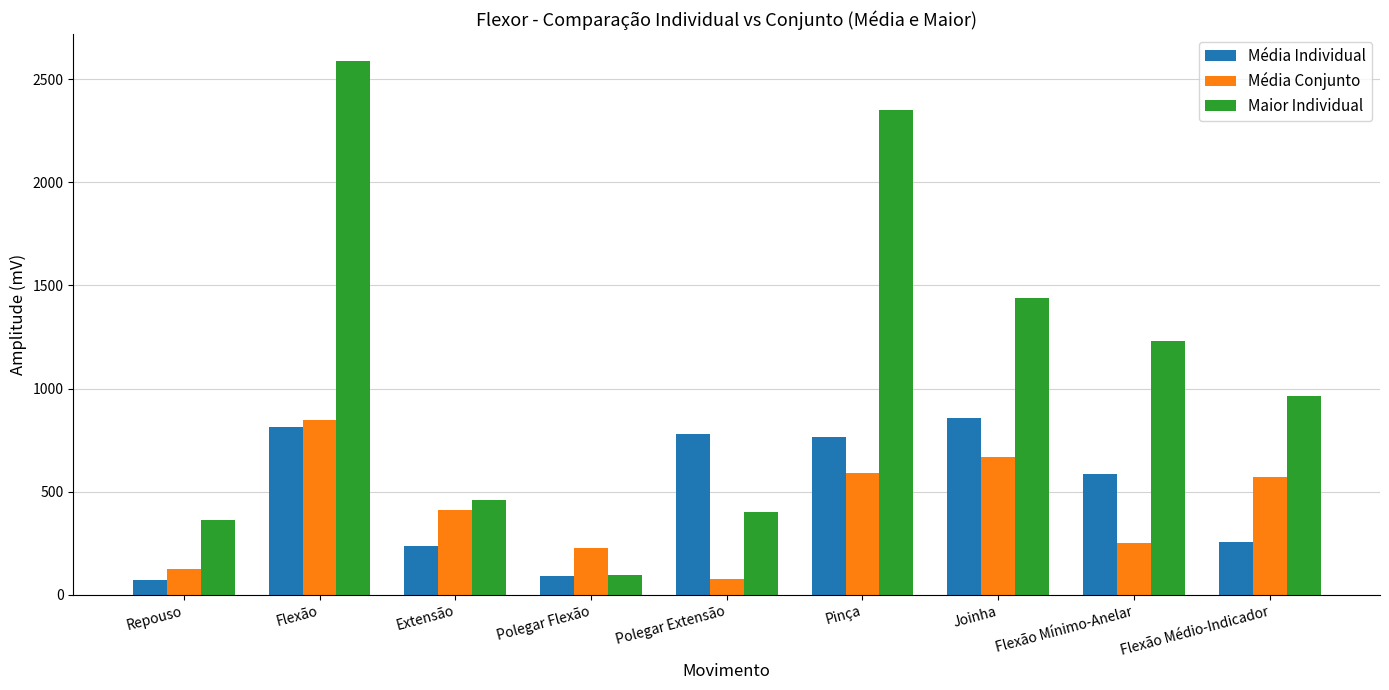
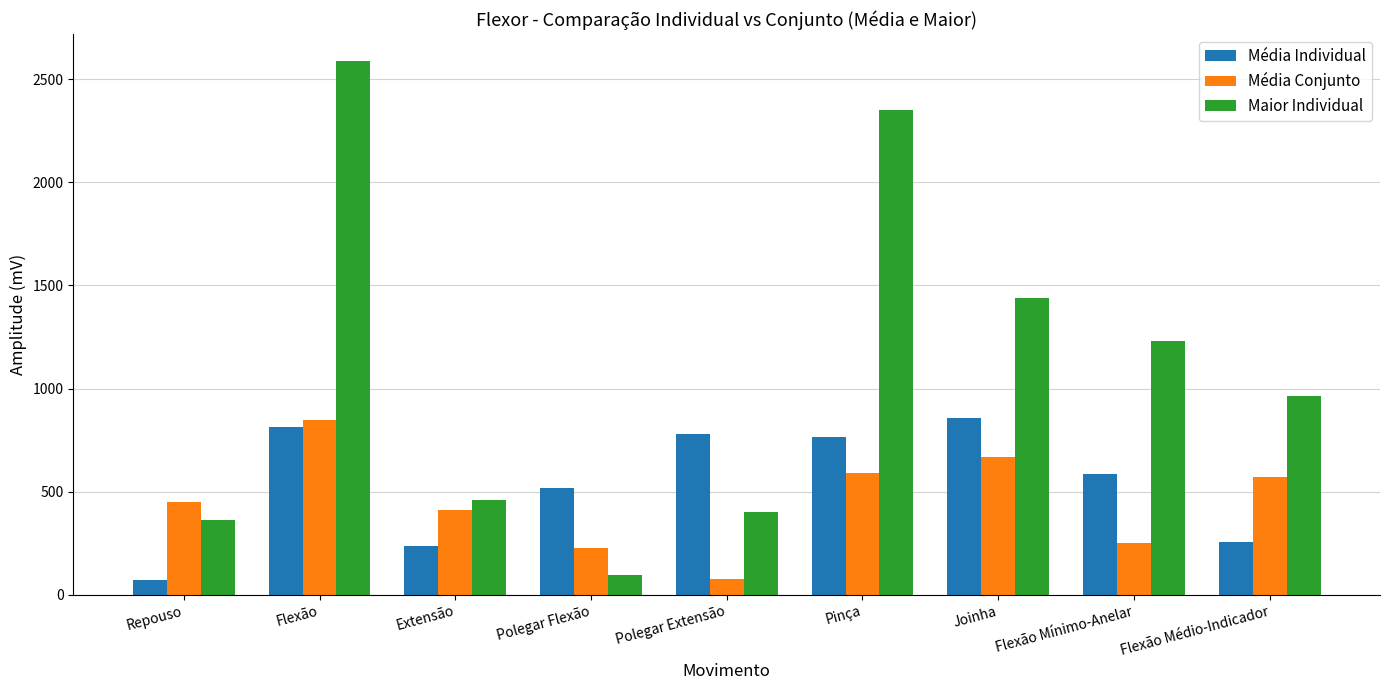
Média Conjunto, Repouso: 120 -> 450
Média Individual, Polegar Flexão: 90 -> 520
